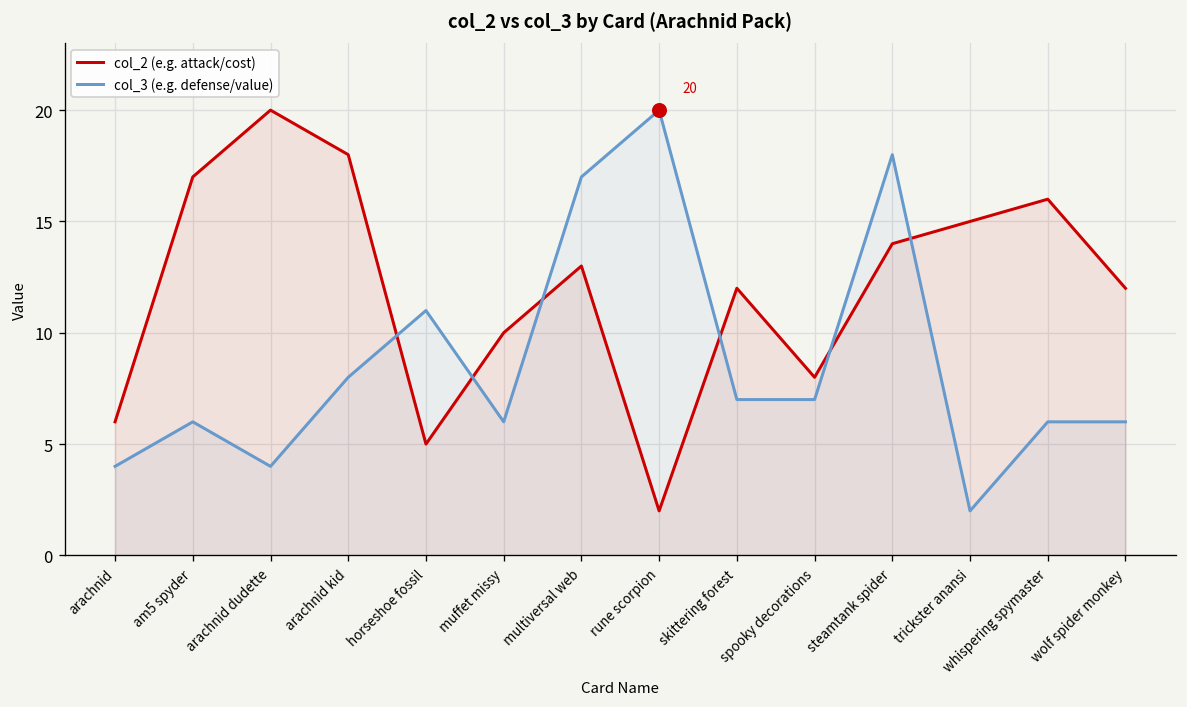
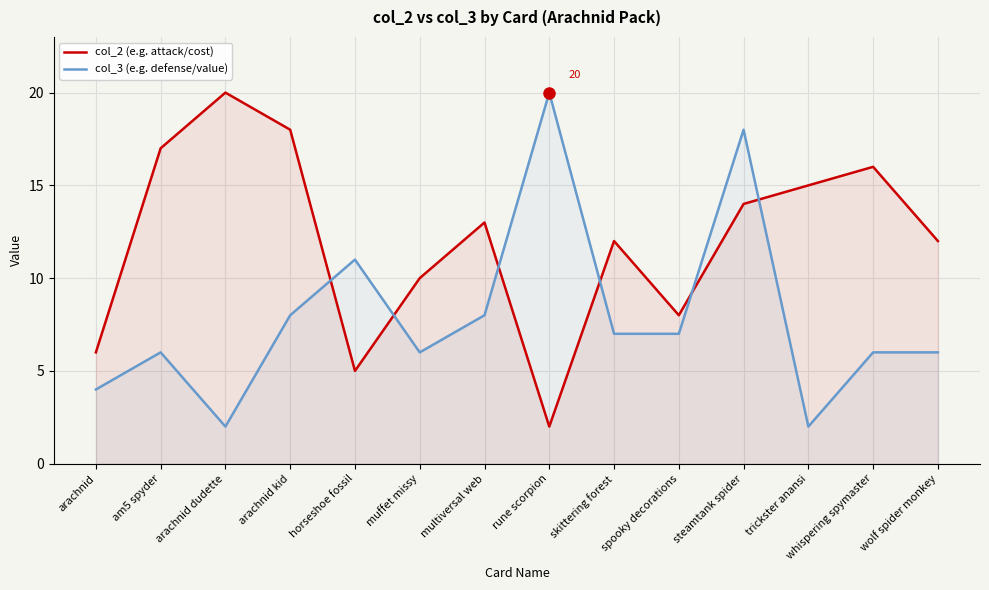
col_3 (e.g. defense/value), arachnid dudette: 4 -> 2
col_3 (e.g. defense/value), multiversal web: 17 -> 8
